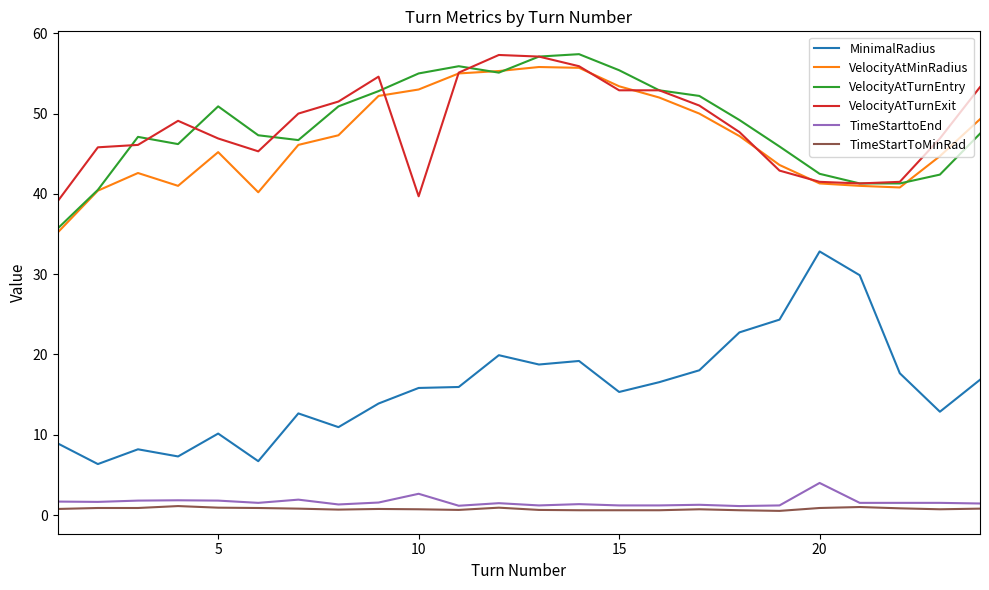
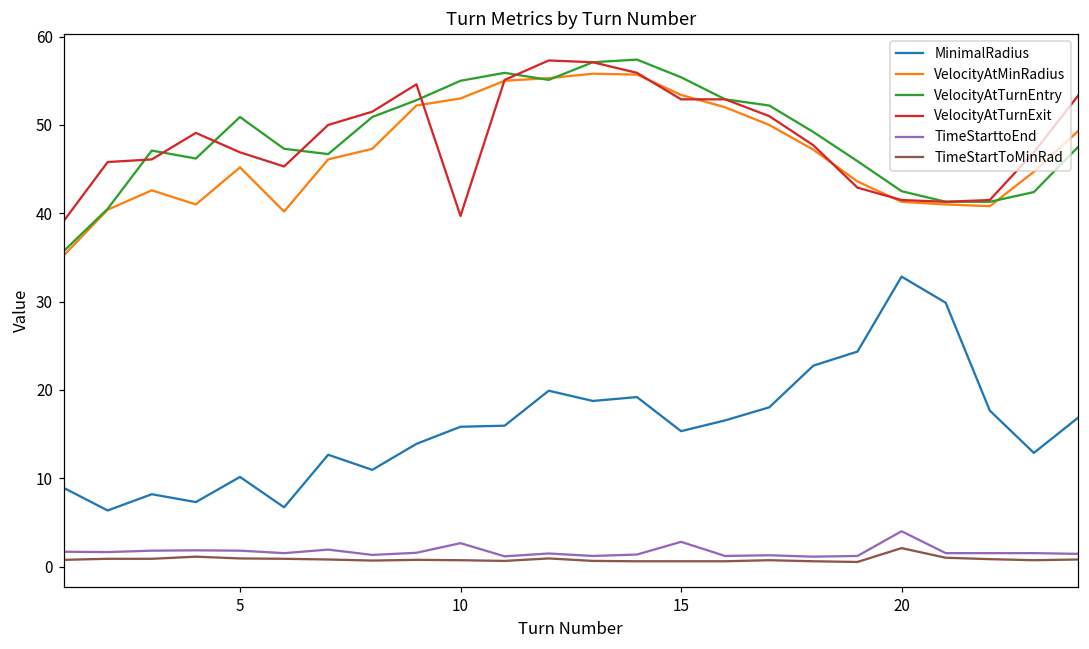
TimeStarttoEnd, 15: 1 -> 3
TimeStartToMinRad, 20: 1 -> 2
